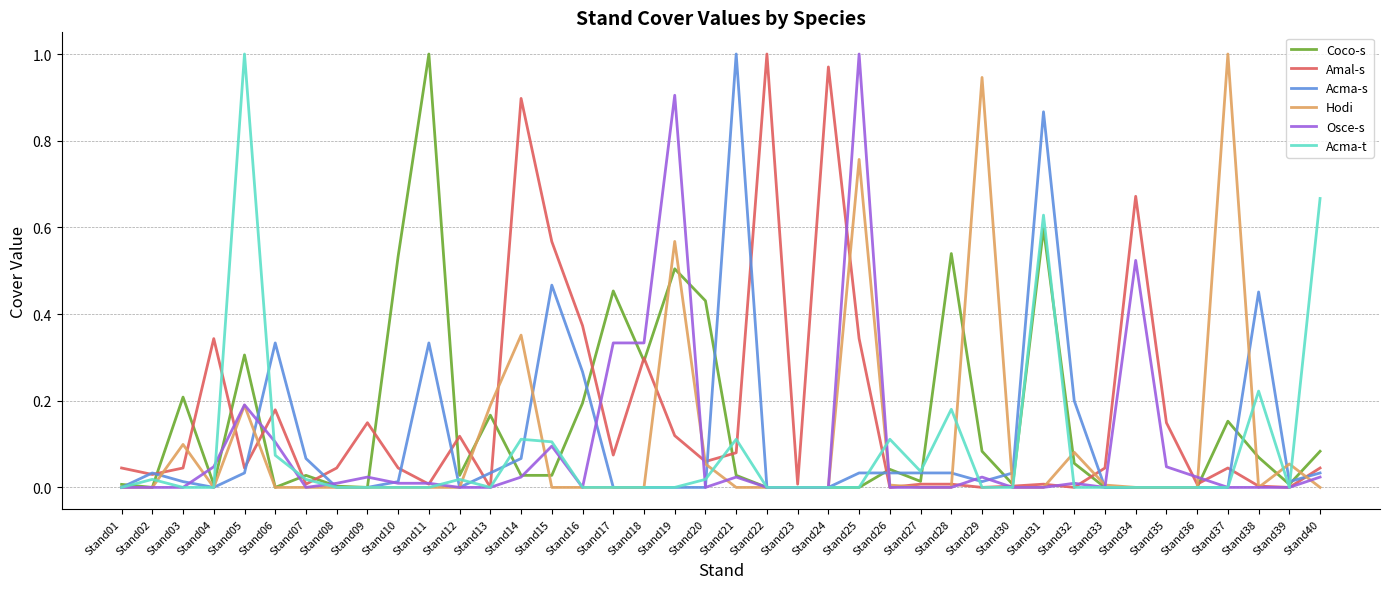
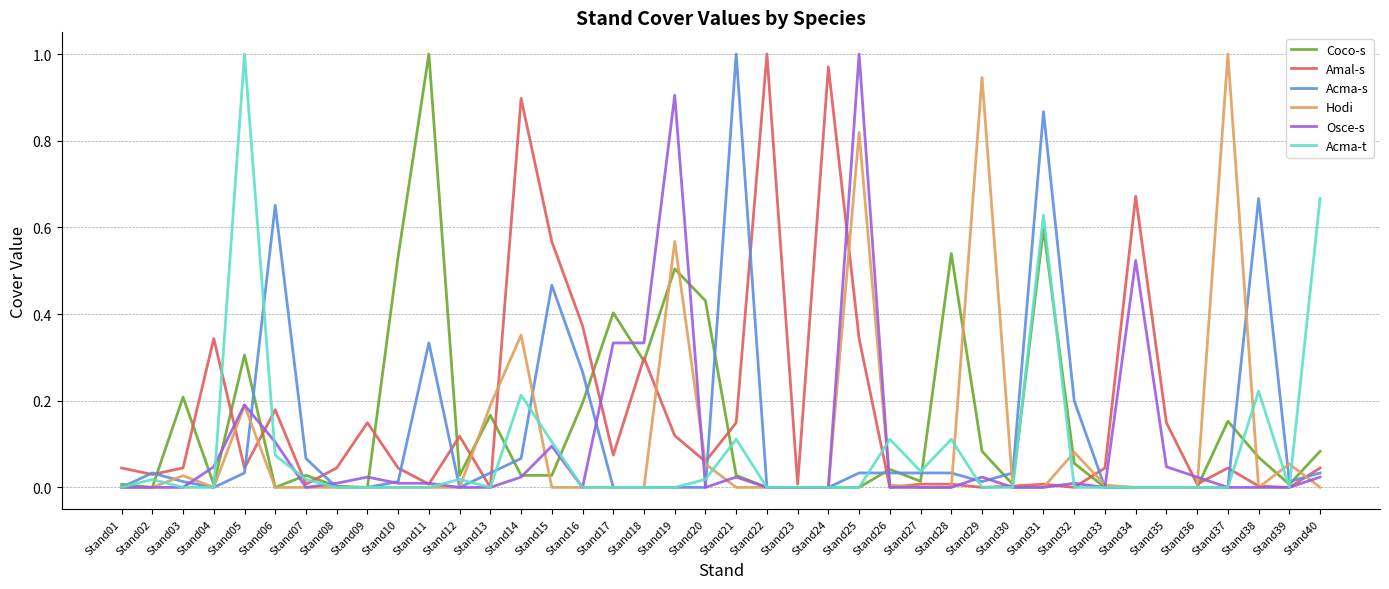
Hodi, Stand03: 0.10 -> 0.03
Acma-s, Stand06: 0.33 -> 0.65
Acma-t, Stand14: 0.11 -> 0.21
Coco-s, Stand17: 0.45 -> 0.40
Amal-s, Stand21: 0.08 -> 0.15
Hodi, Stand25: 0.76 -> 0.82
Acma-t, Stand28: 0.18 -> 0.11
Acma-s, Stand38: 0.45 -> 0.67
